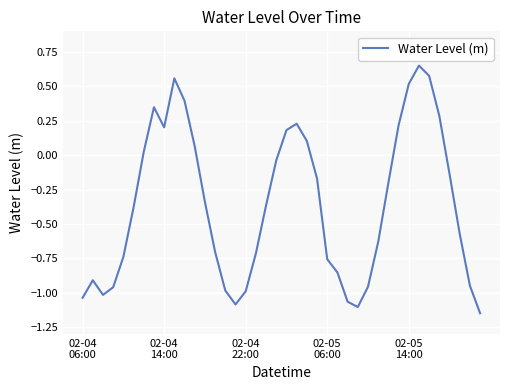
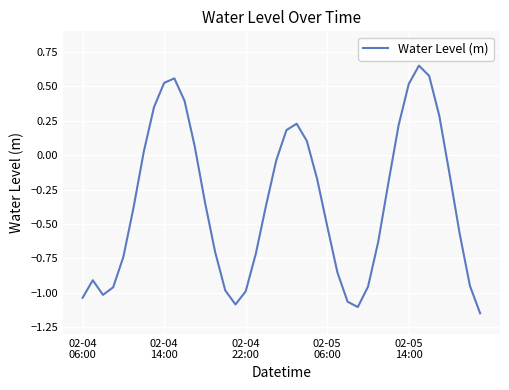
02-04 14:00: 0.20 -> 0.53
02-05 06:00: -0.76 -> -0.52
